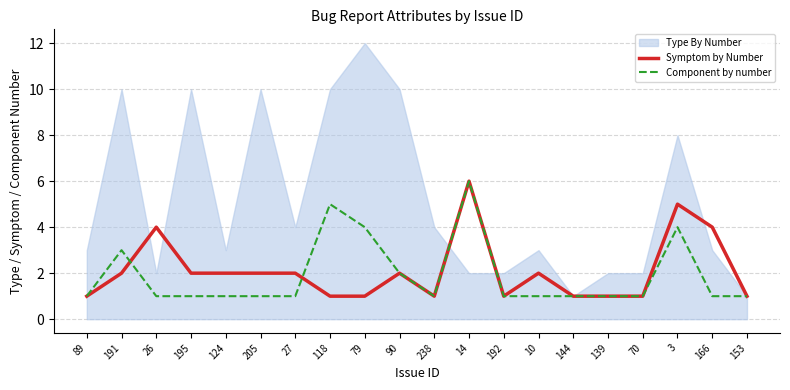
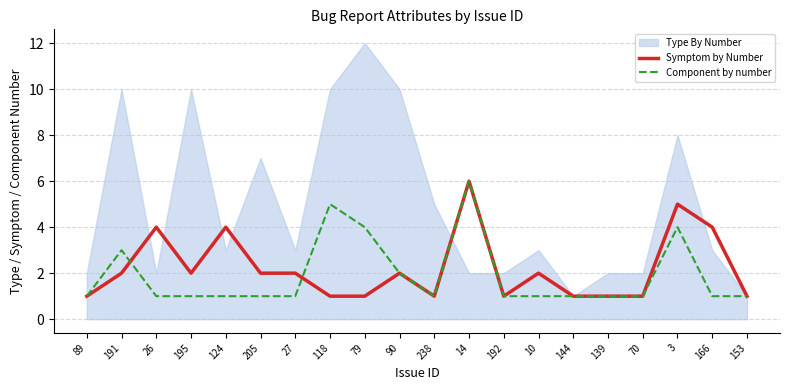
Type By Number, 89: 3 -> 2
Symptom by Number, 124: 2 -> 4
Type By Number, 205: 10 -> 7
Type By Number, 27: 4 -> 3
Type By Number, 238: 4 -> 5
